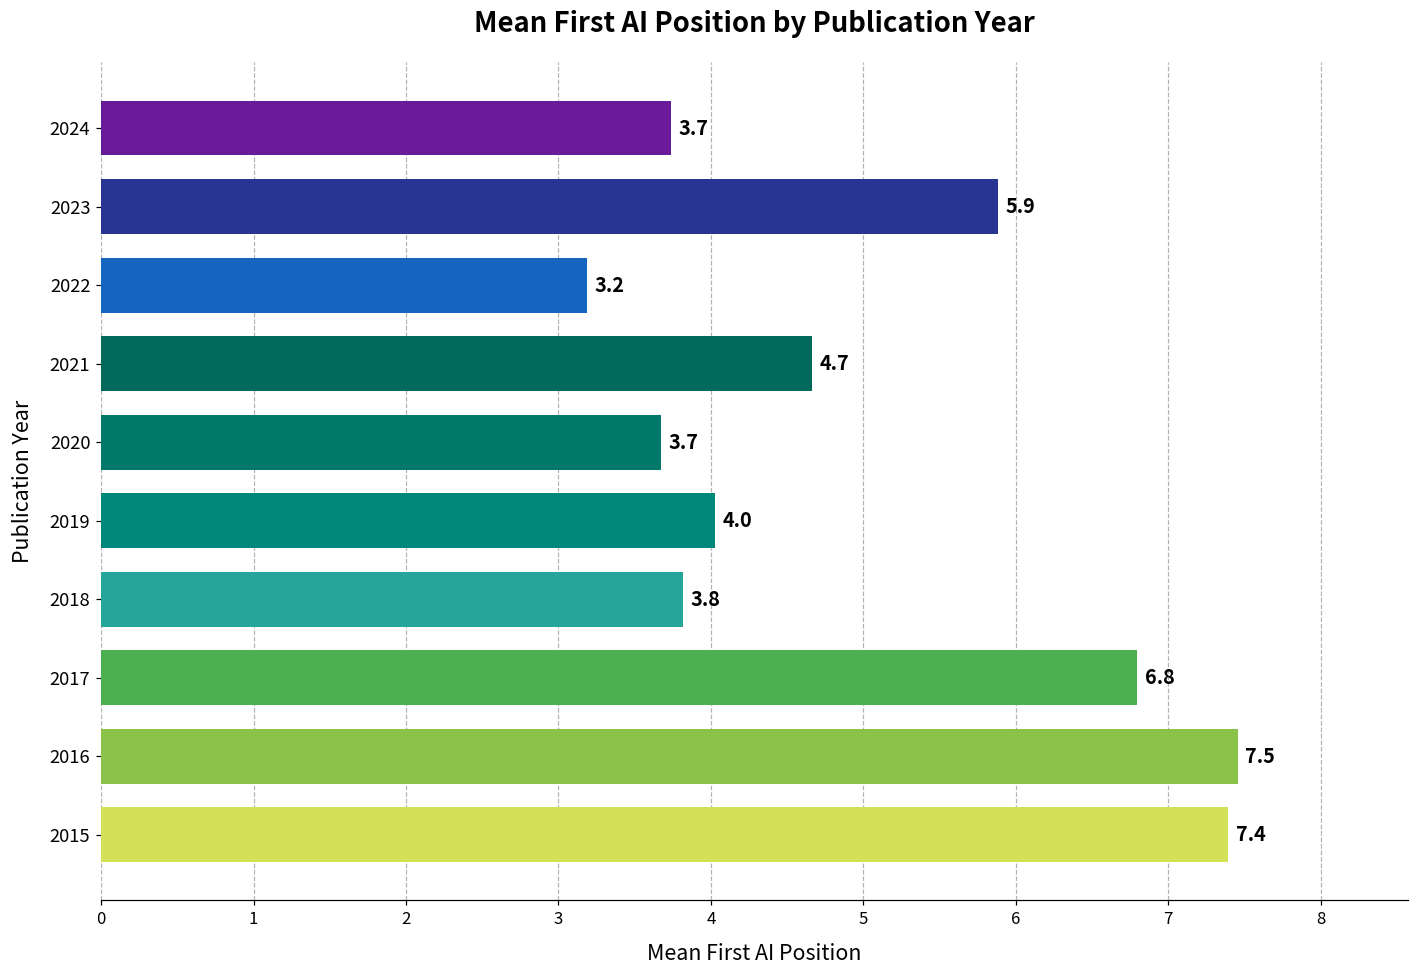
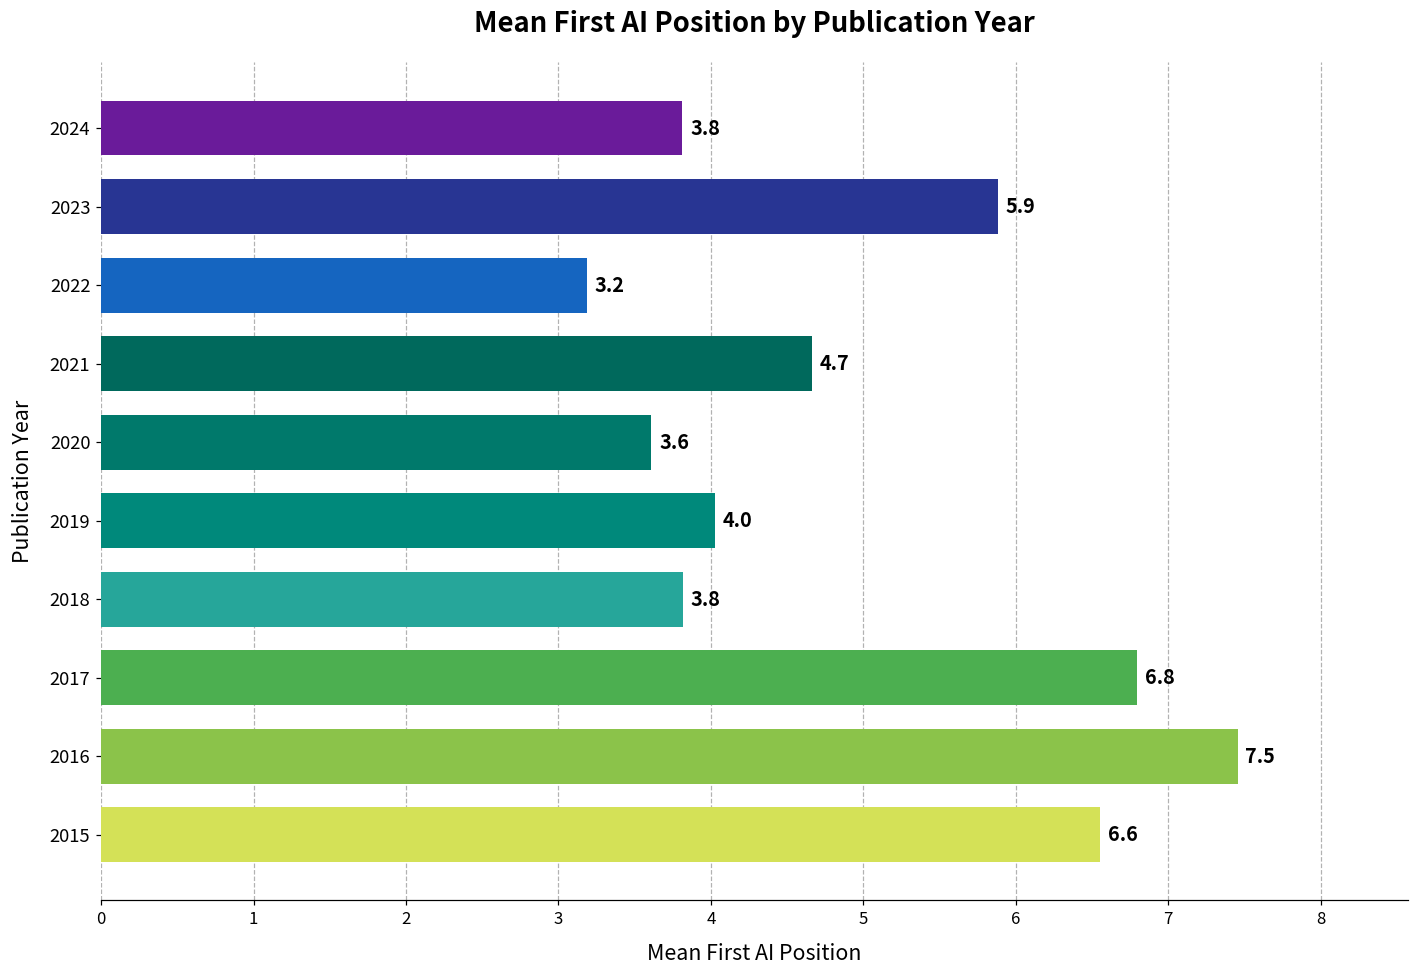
2024: 3.7 -> 3.8
2020: 3.7 -> 3.6
2015: 7.4 -> 6.6
